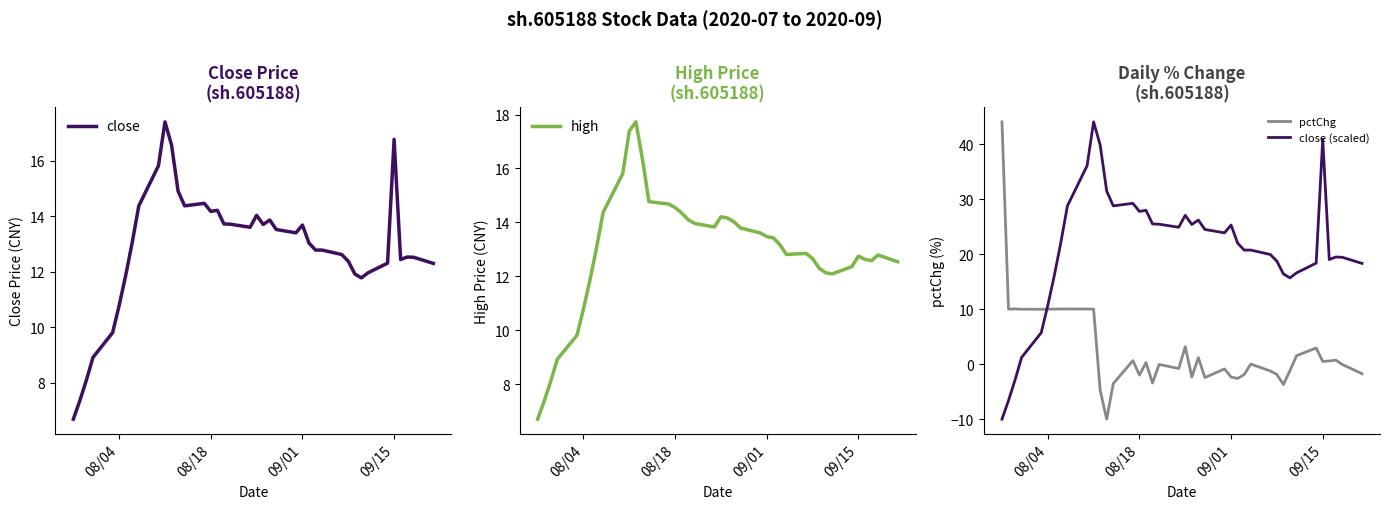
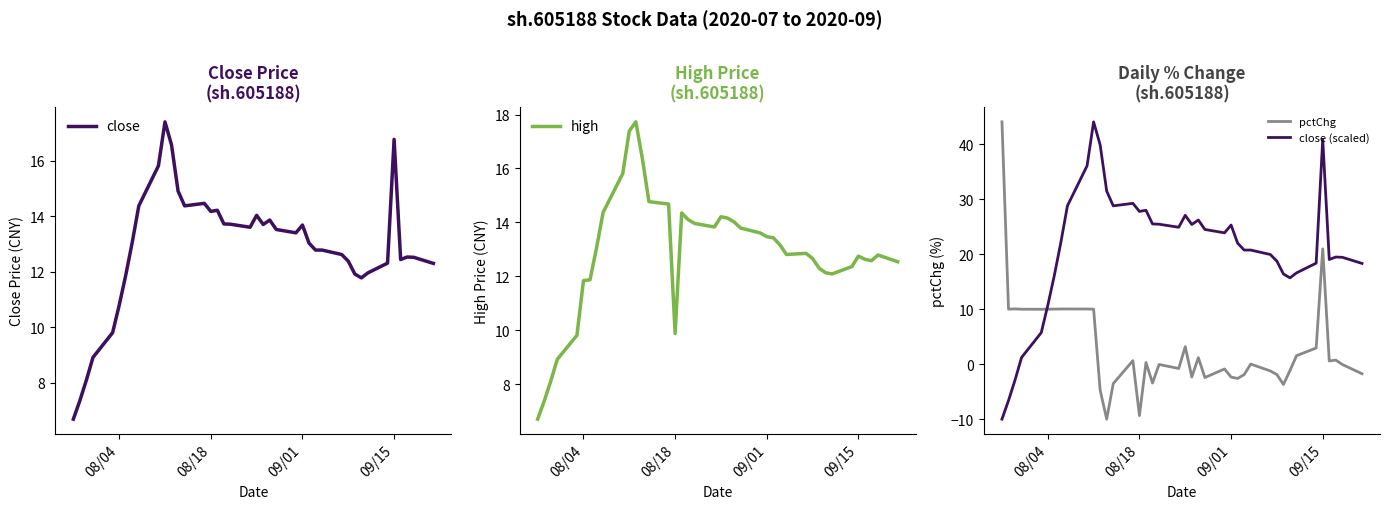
High Price (sh.605188), 08/04: 10.8 -> 11.8
High Price (sh.605188), 08/18: 14.6 -> 9.9
Daily % Change (sh.605188), pctChg, 08/18: -2 -> -9
Daily % Change (sh.605188), pctChg, 09/15: 0 -> 21
